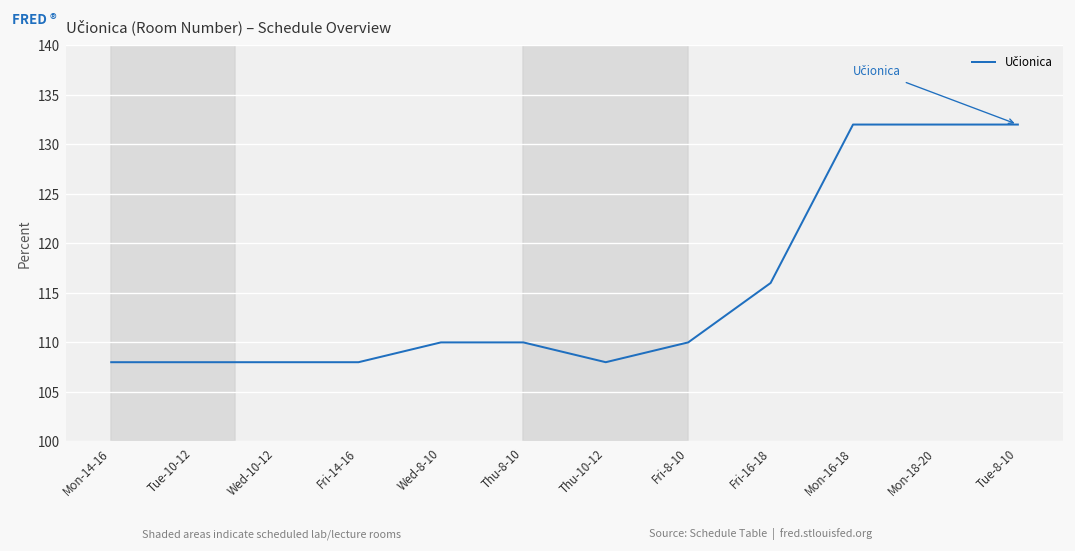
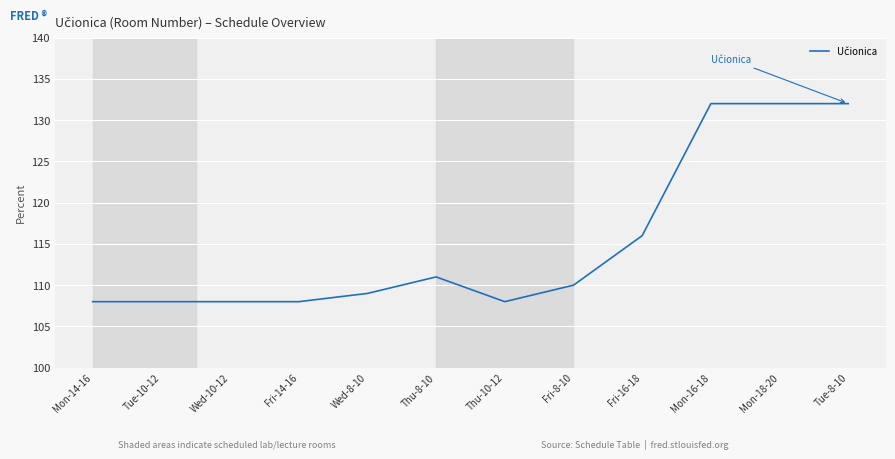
Wed-8-10: 110 -> 109
Thu-8-10: 110 -> 111
